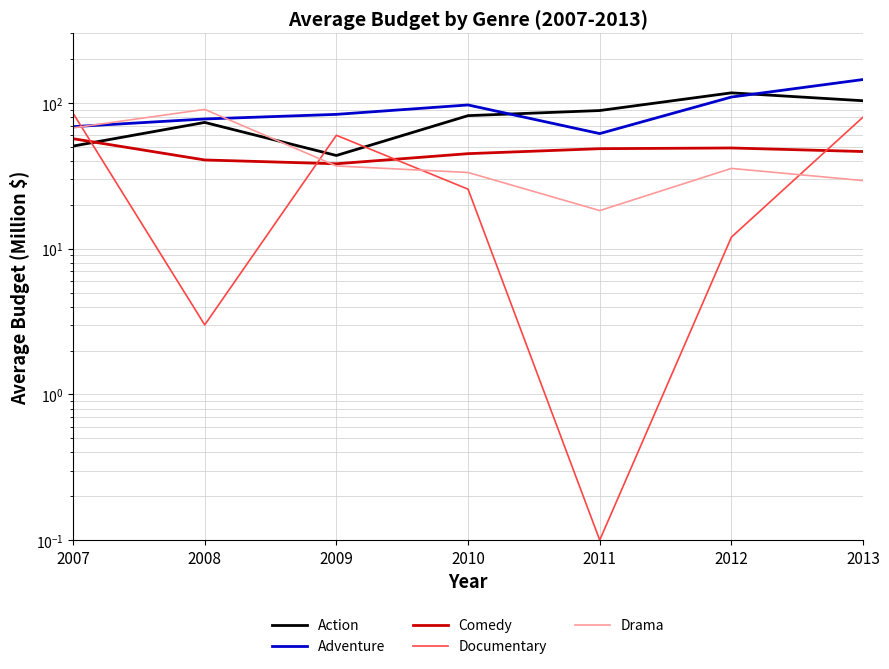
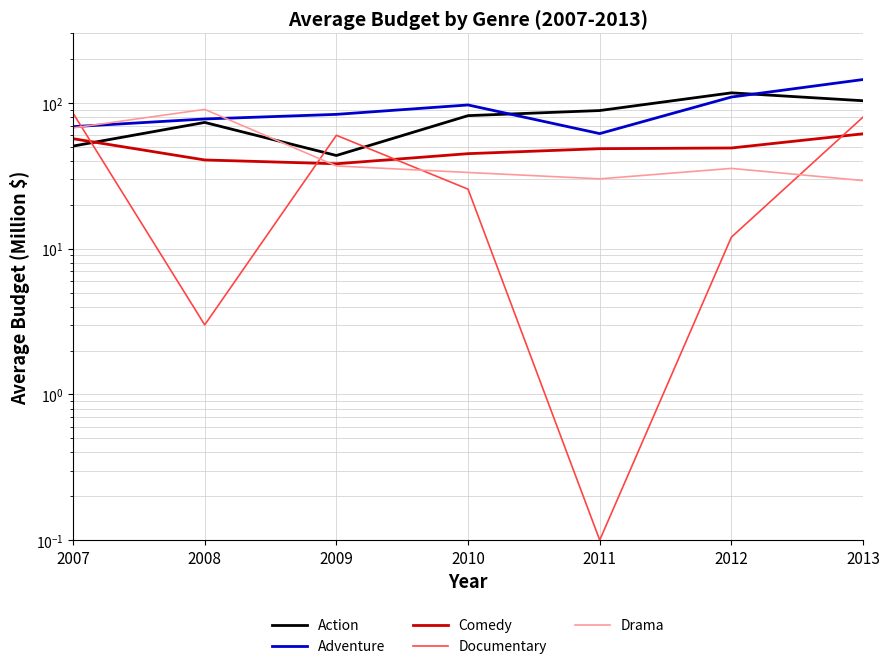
Drama, 2011: 18 -> 30
Comedy, 2013: 46 -> 61
